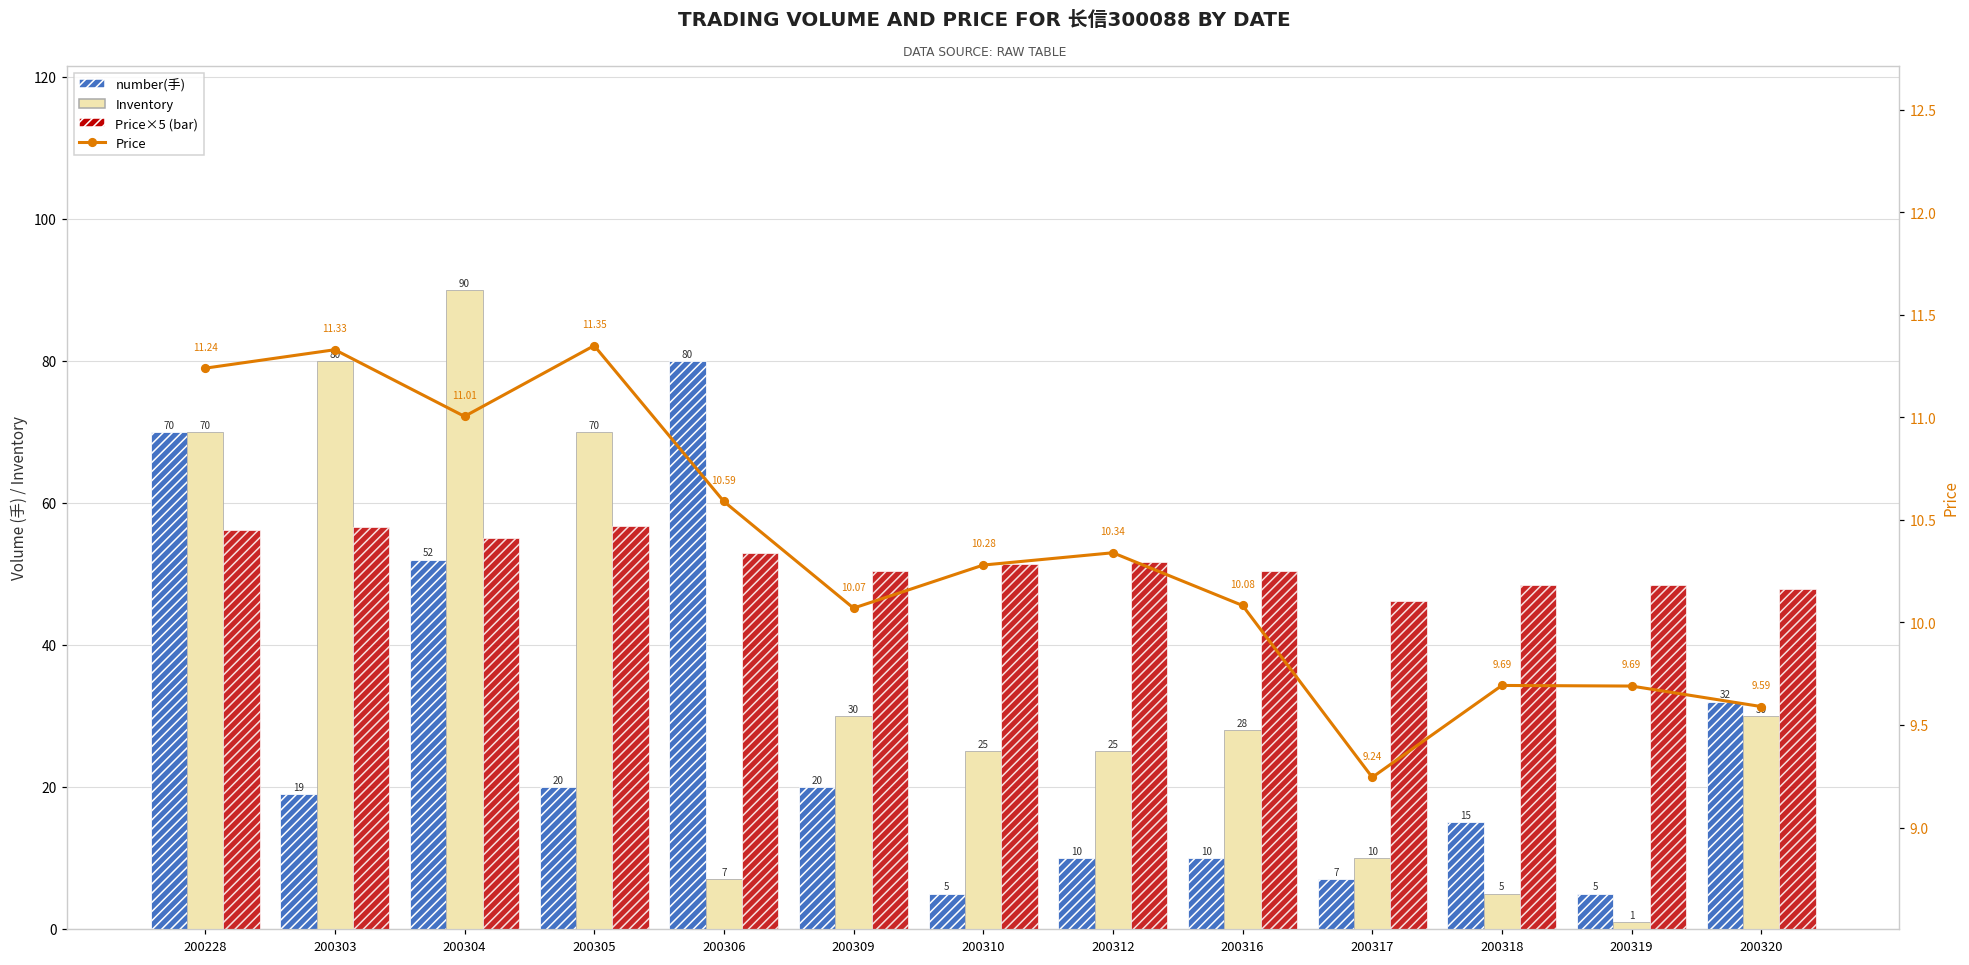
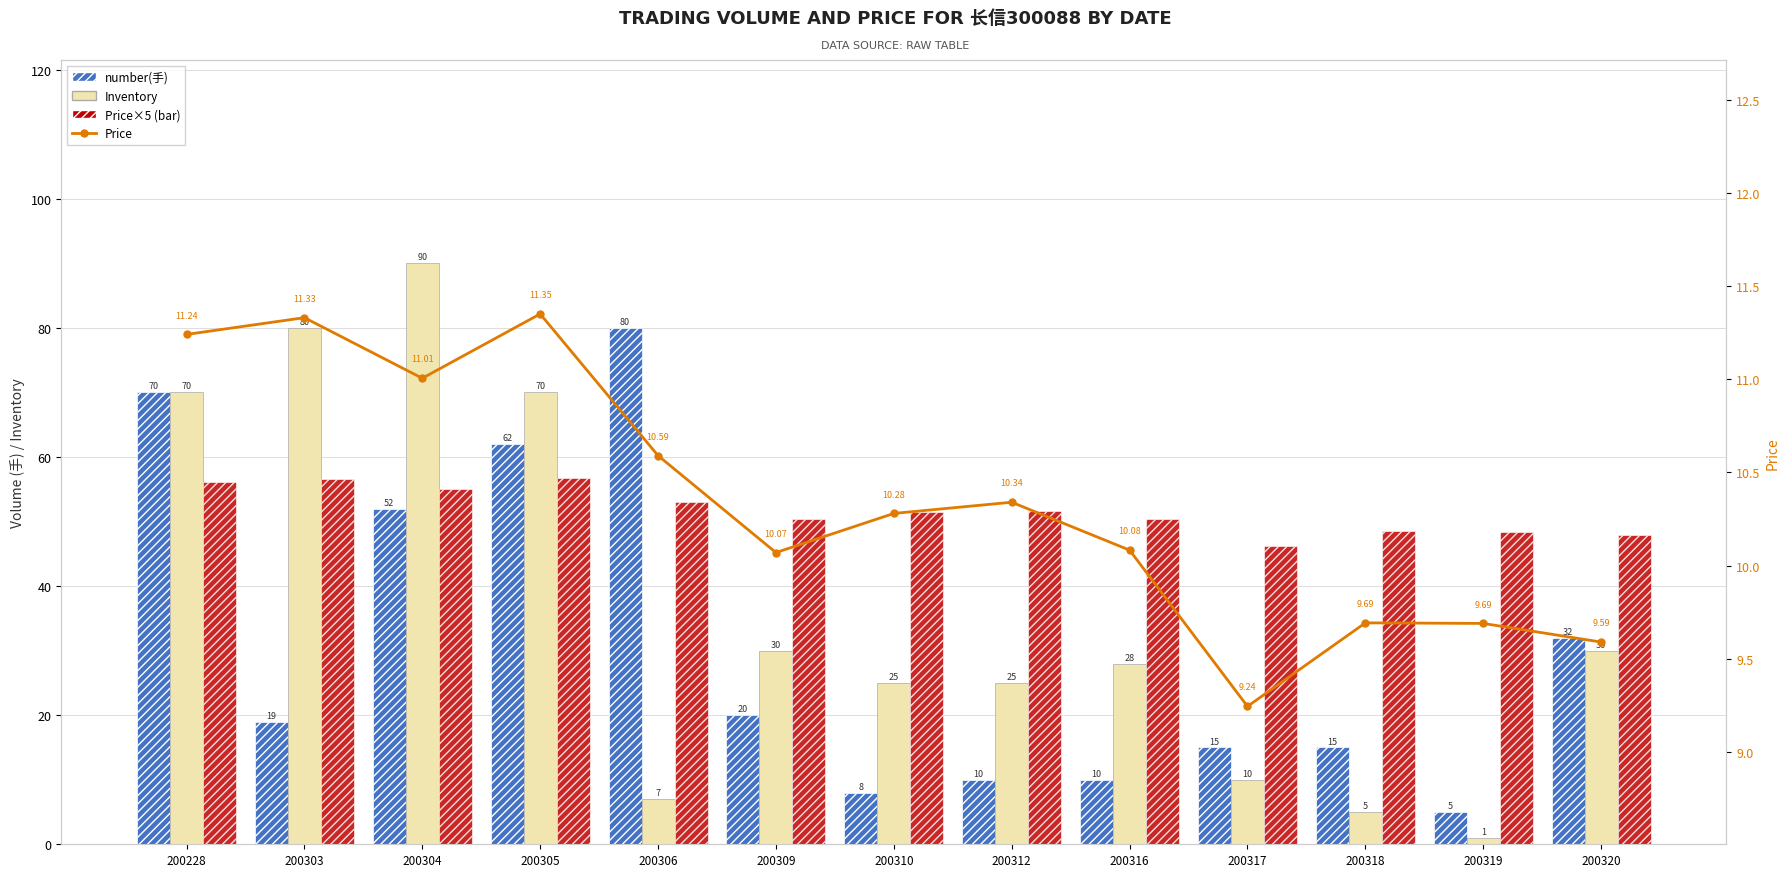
number(手), 200305: 20 -> 62
number(手), 200310: 5 -> 8
number(手), 200317: 7 -> 15
